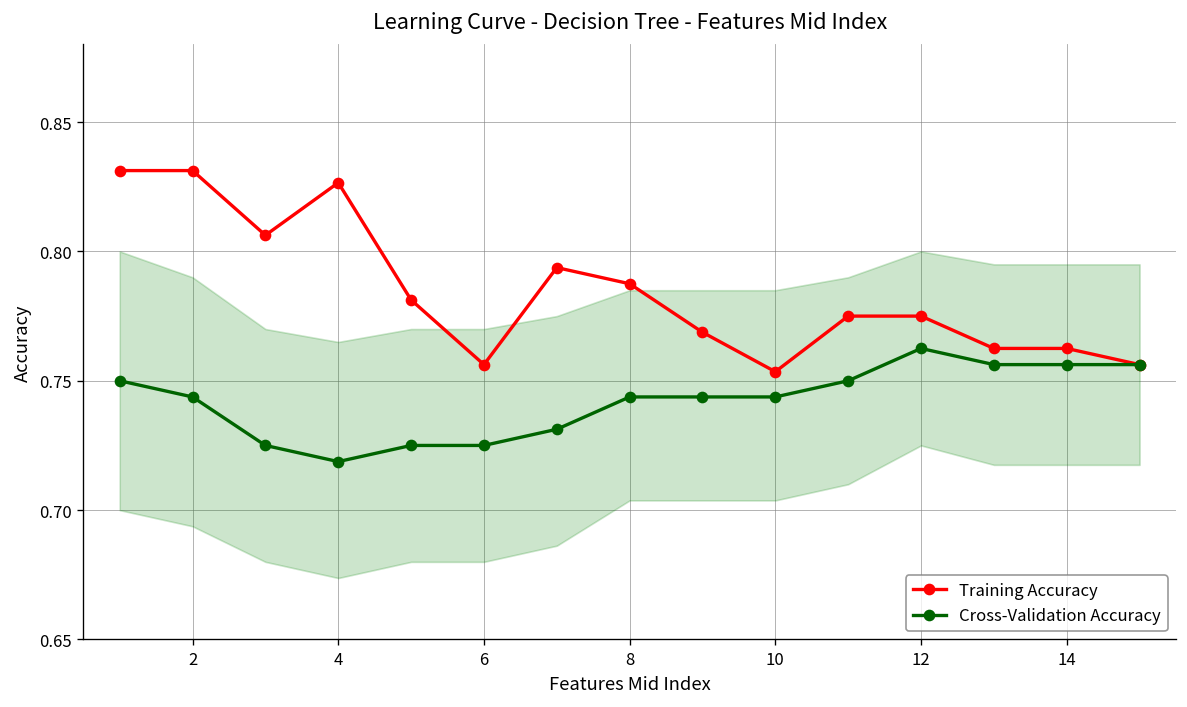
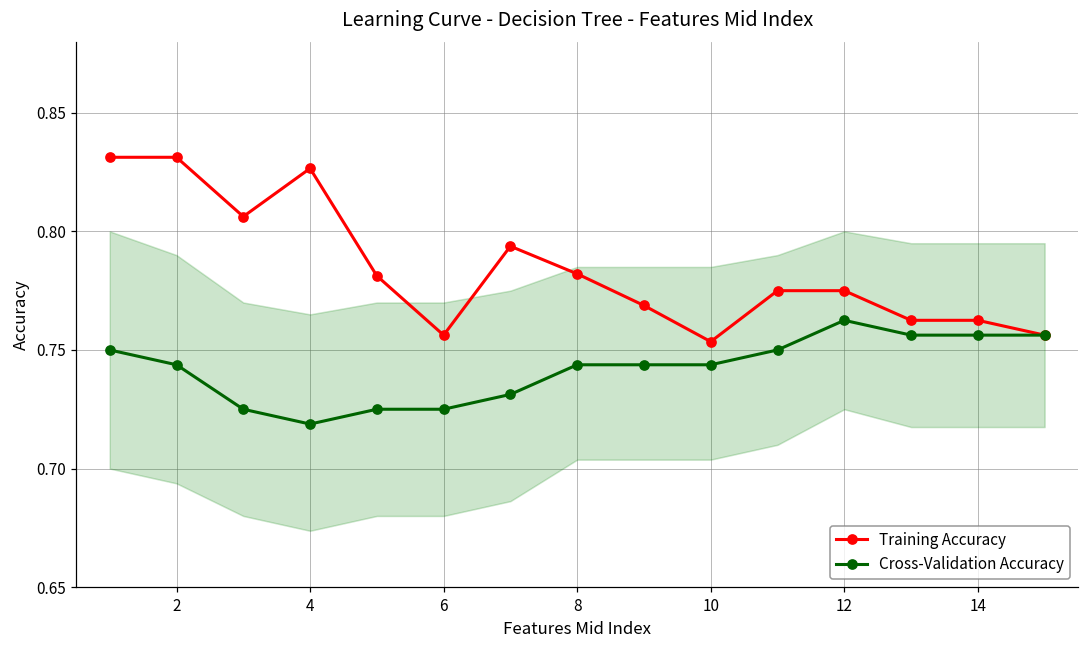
Training Accuracy, 8: 0.788 -> 0.782
